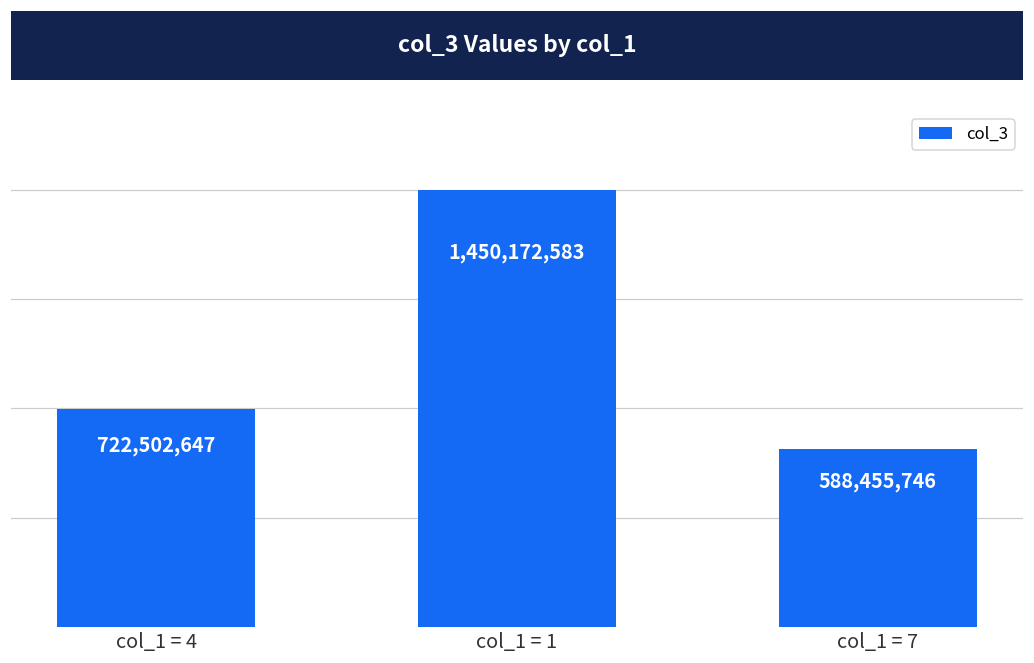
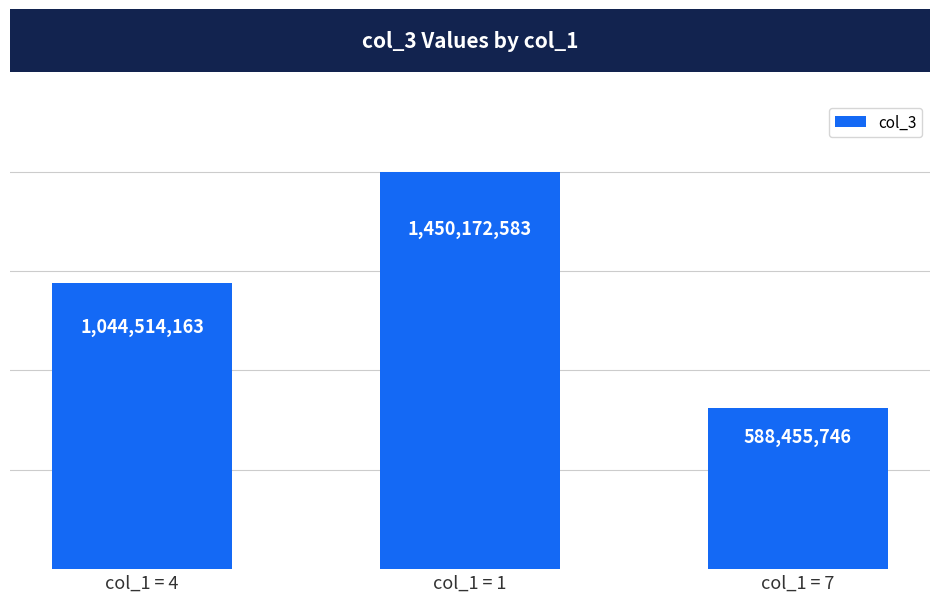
col_1 = 4: 722,502,647 -> 1,044,514,163
